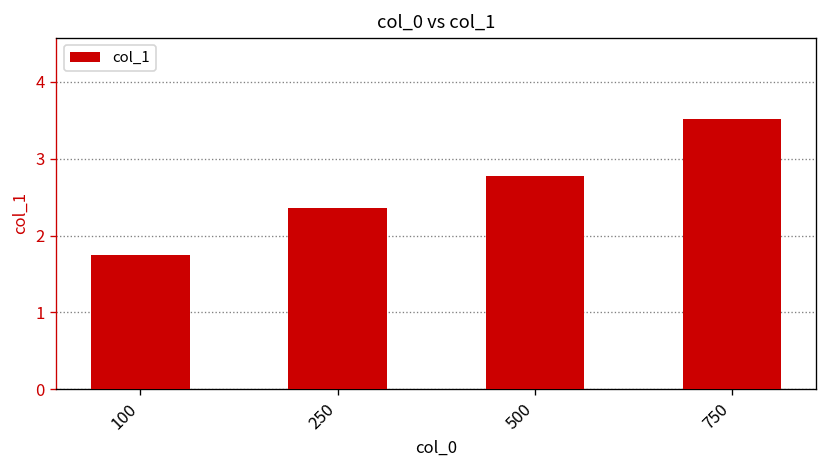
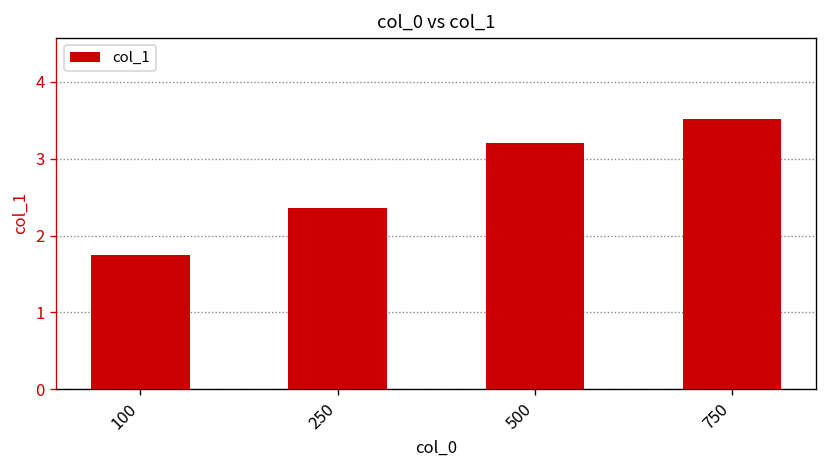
500: 2.8 -> 3.2
